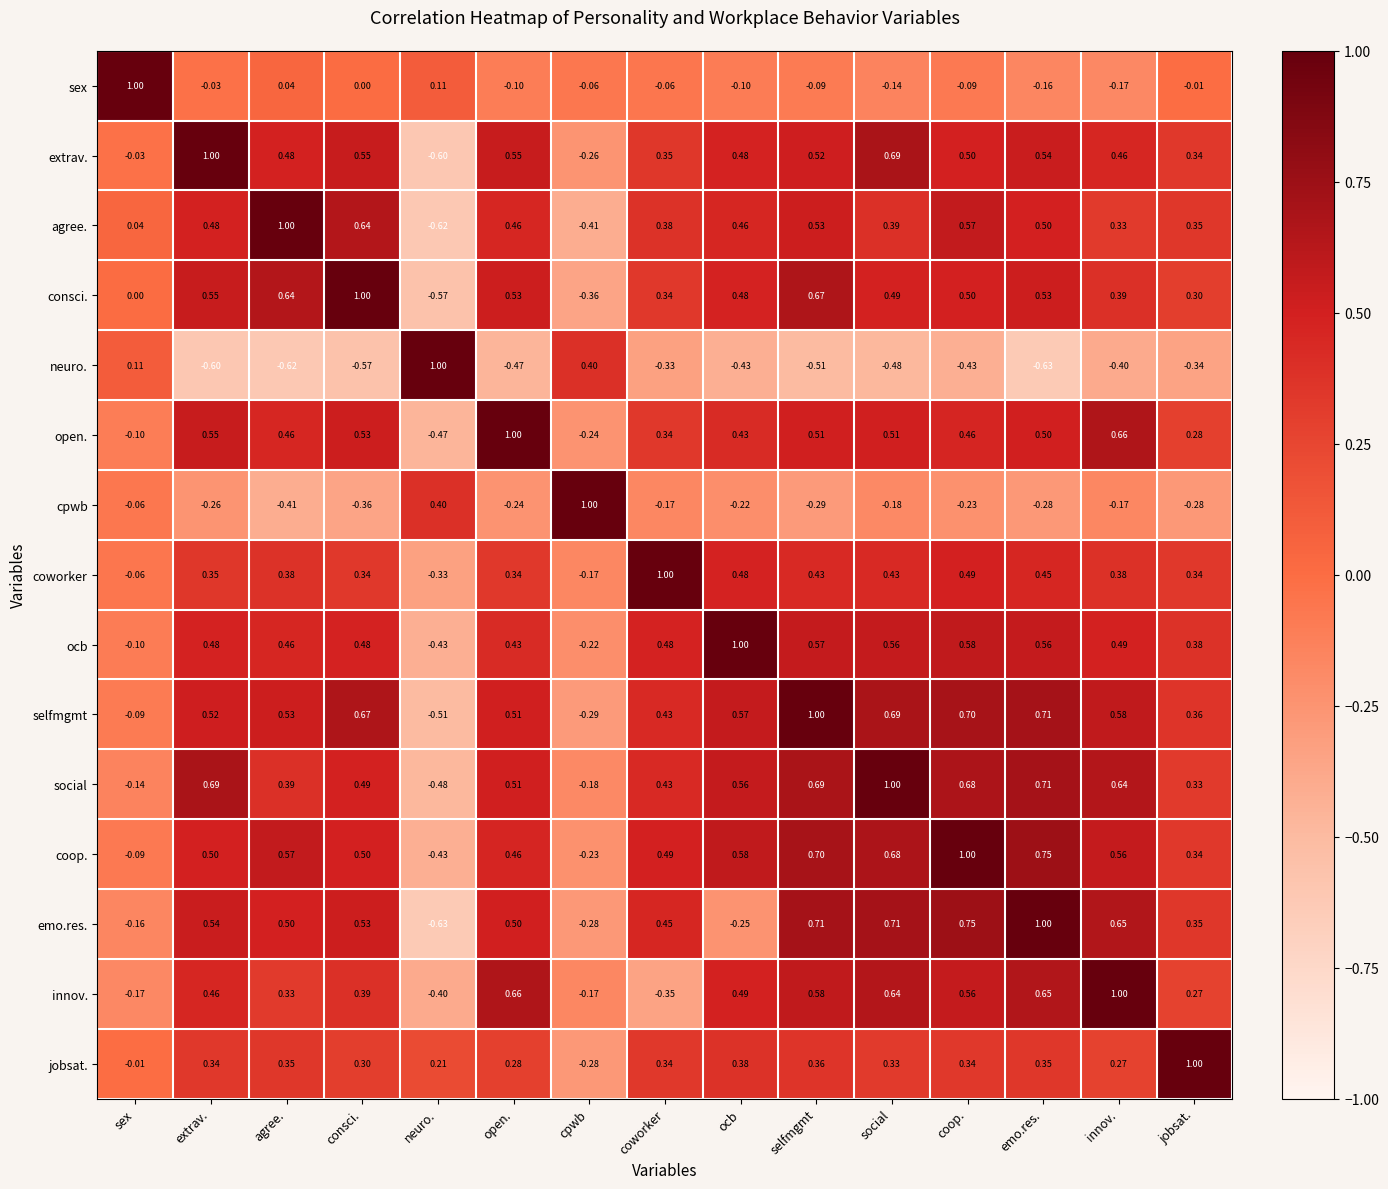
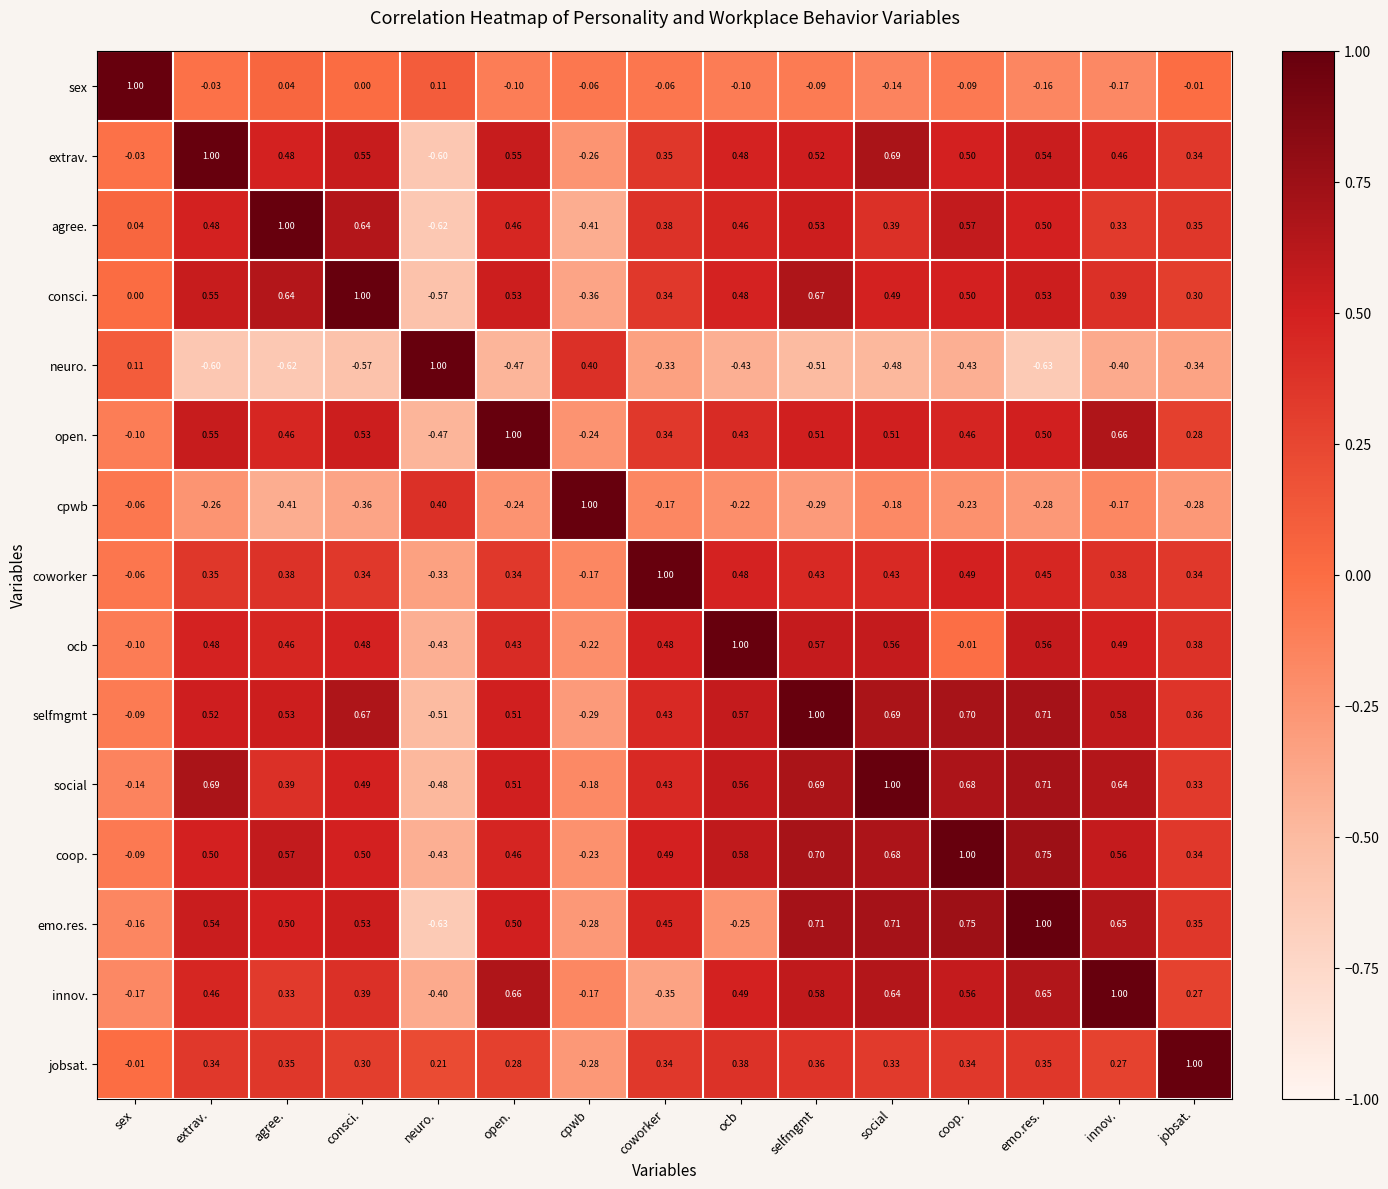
ocb, coop.: 0.58 -> -0.01
